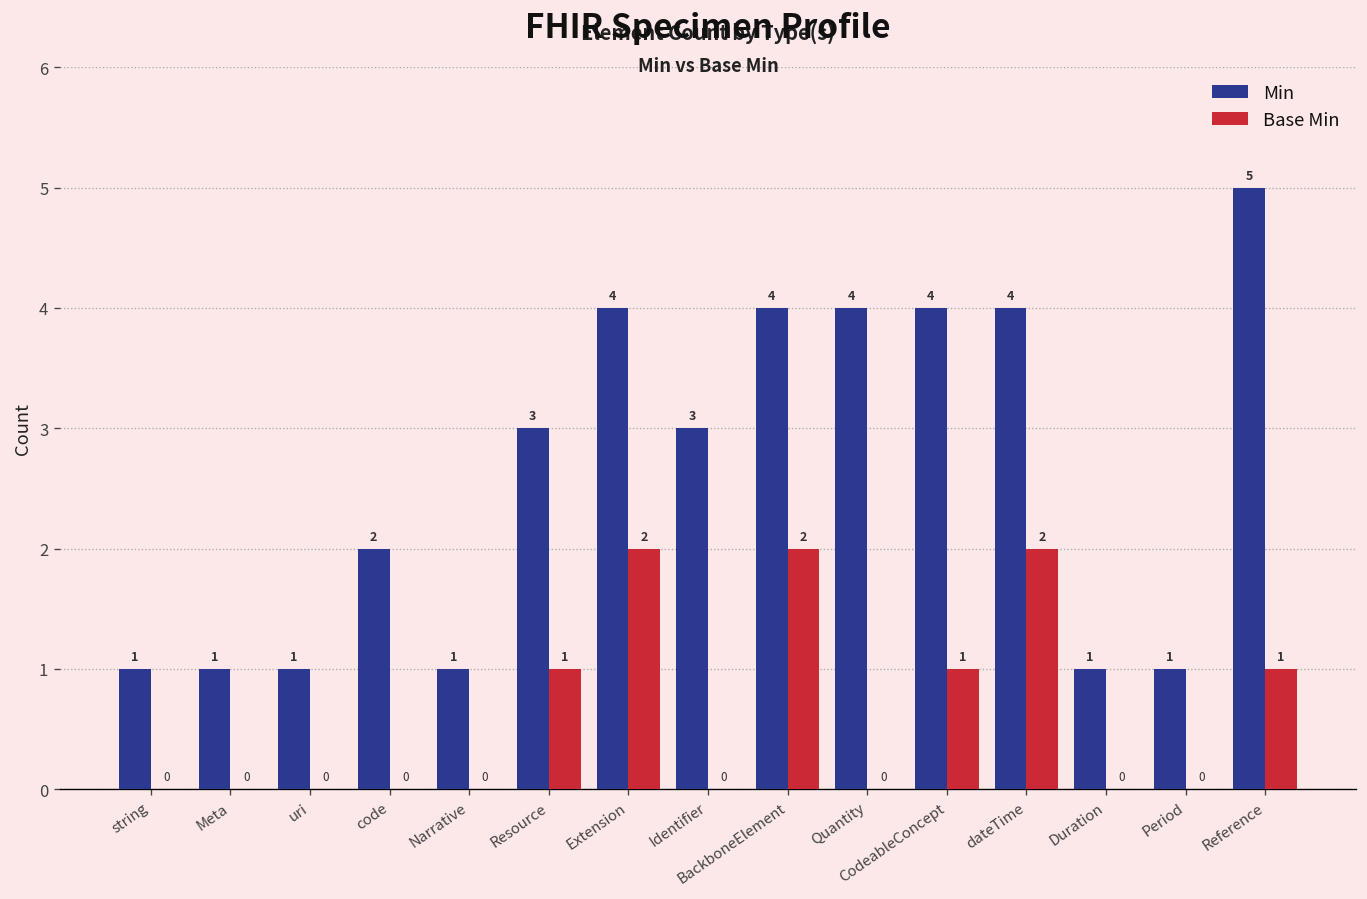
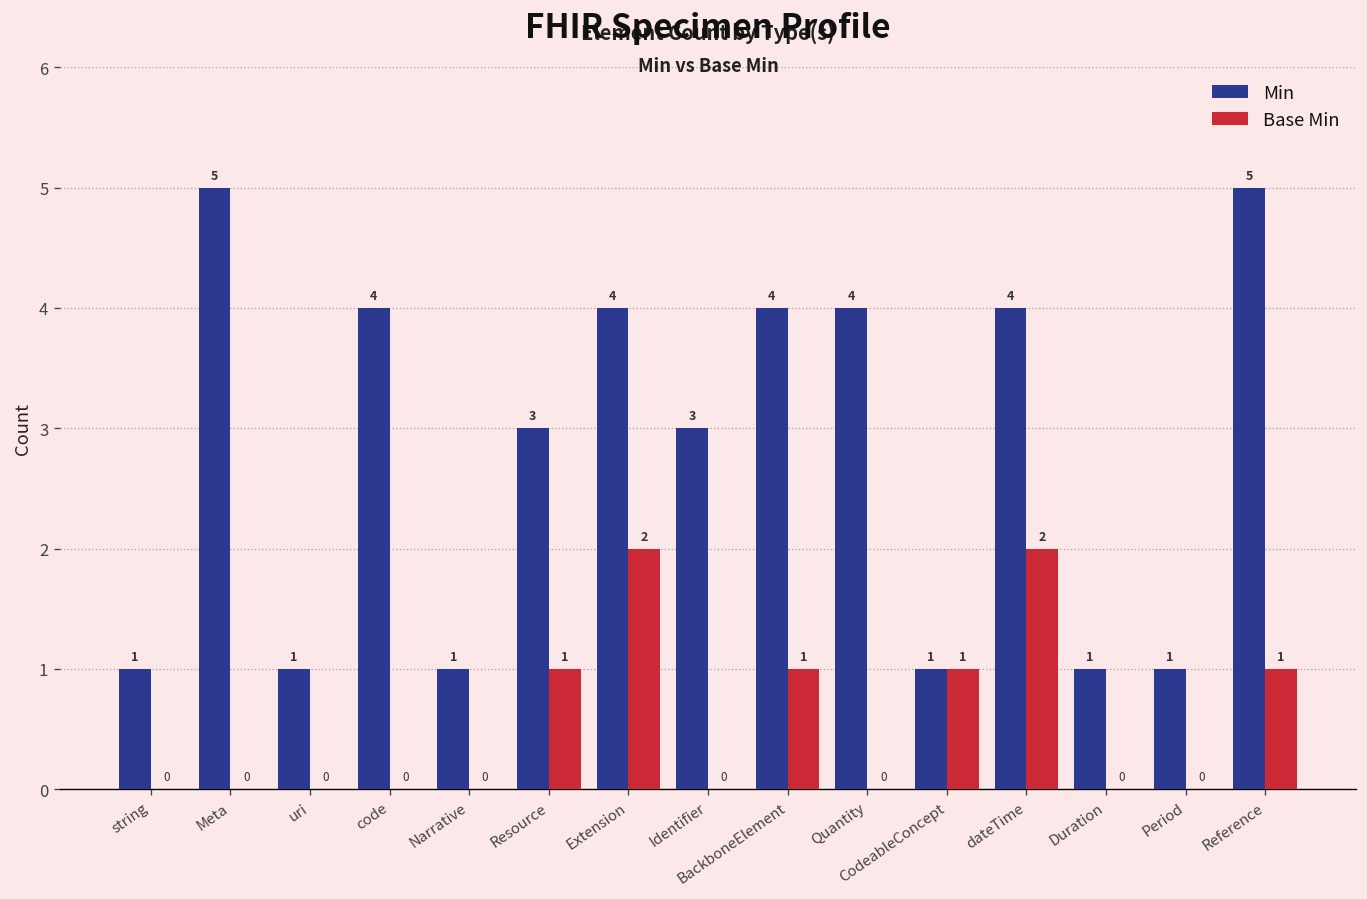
Min, Meta: 1 -> 5
Min, code: 2 -> 4
Base Min, BackboneElement: 2 -> 1
Min, CodeableConcept: 4 -> 1
